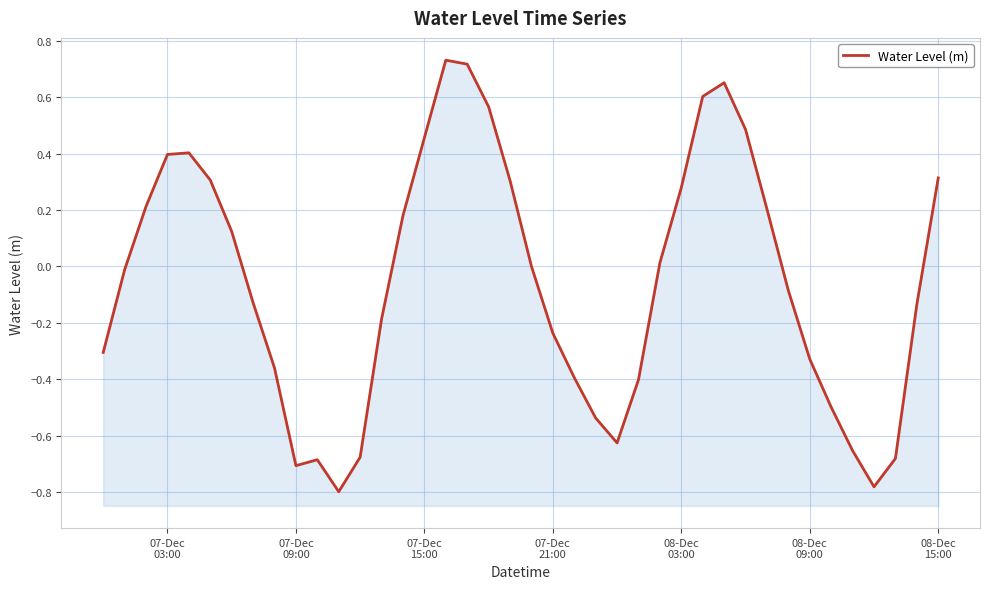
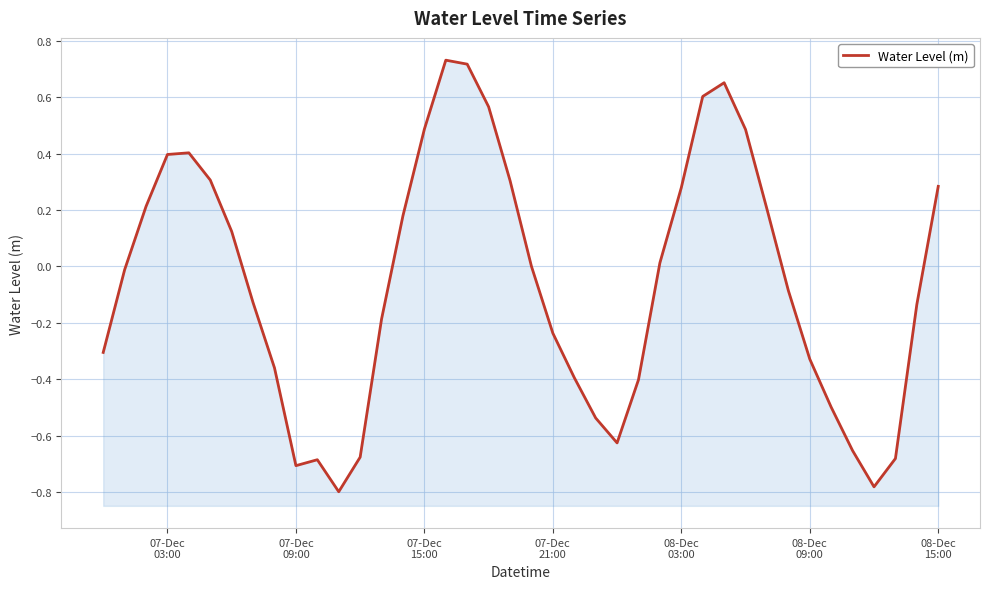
07-Dec 15:00: 0.46 -> 0.49
08-Dec 15:00: 0.31 -> 0.28
